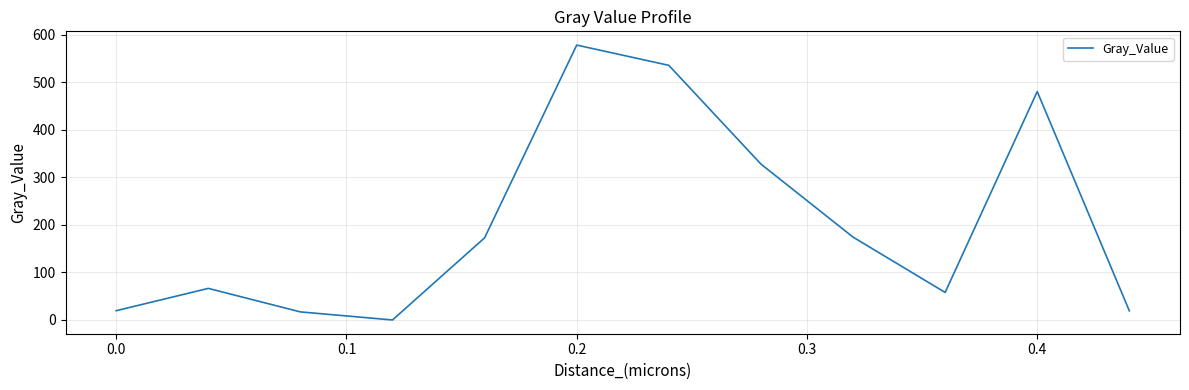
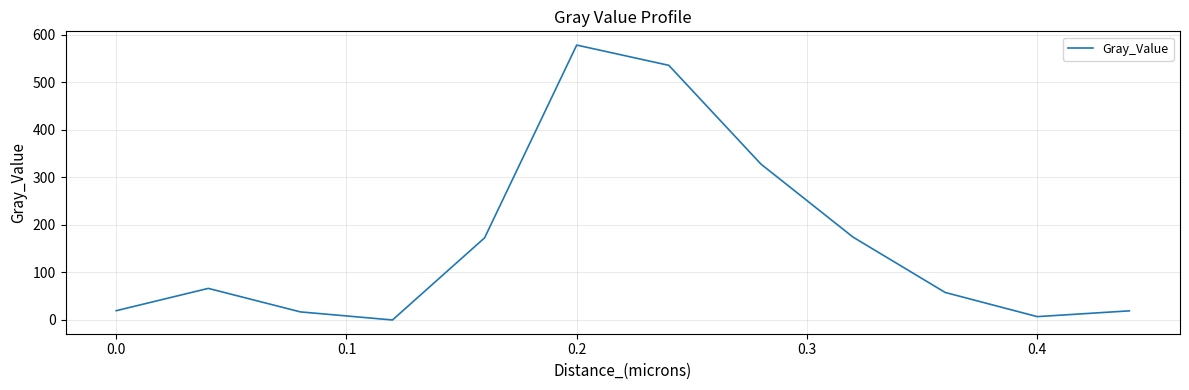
0.4: 480 -> 10
